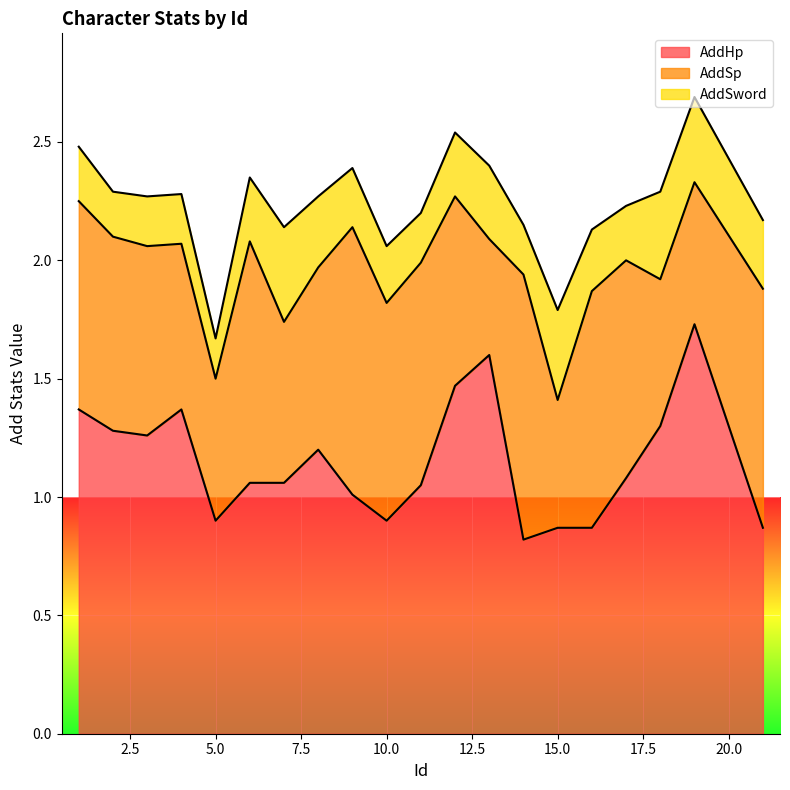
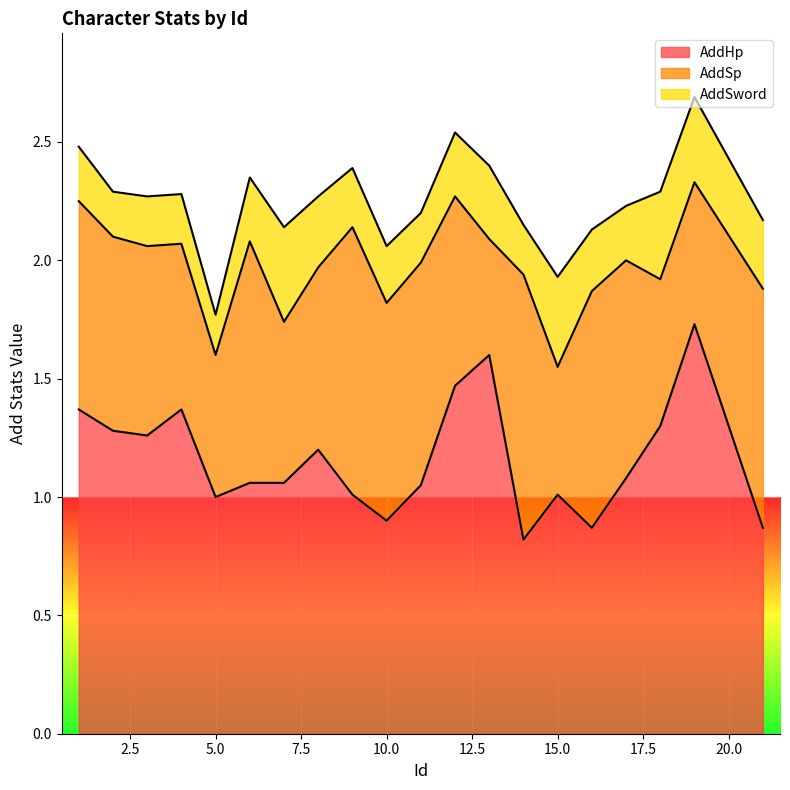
AddHp, 5.0: 0.9 -> 1.0
AddHp, 15.0: 0.87 -> 1.01
